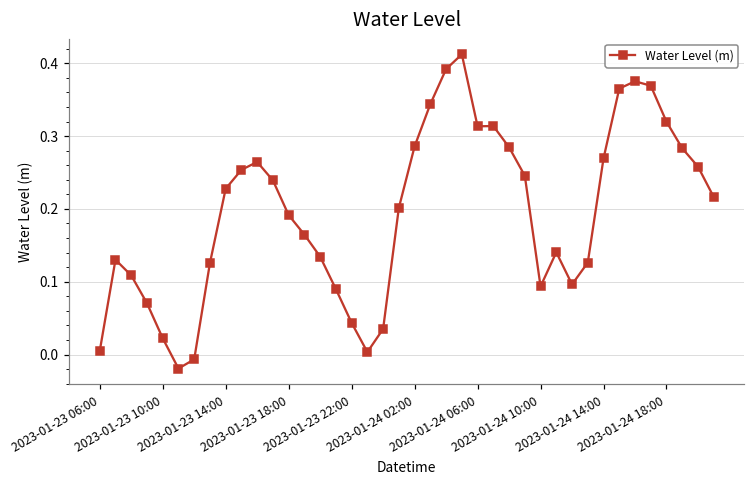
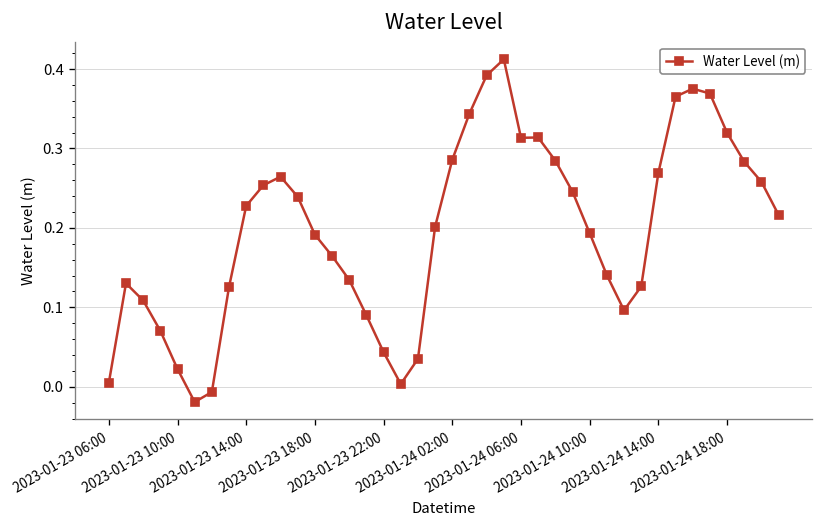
2023-01-24 10:00: 0.09 -> 0.19
